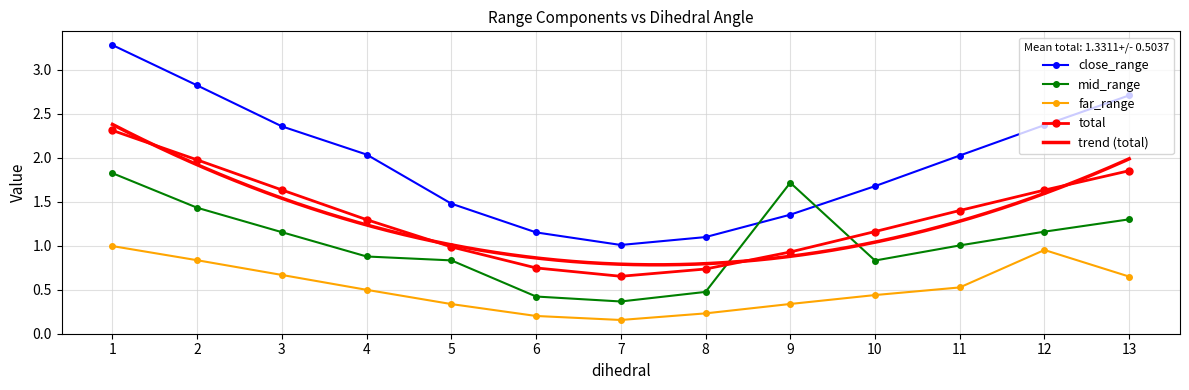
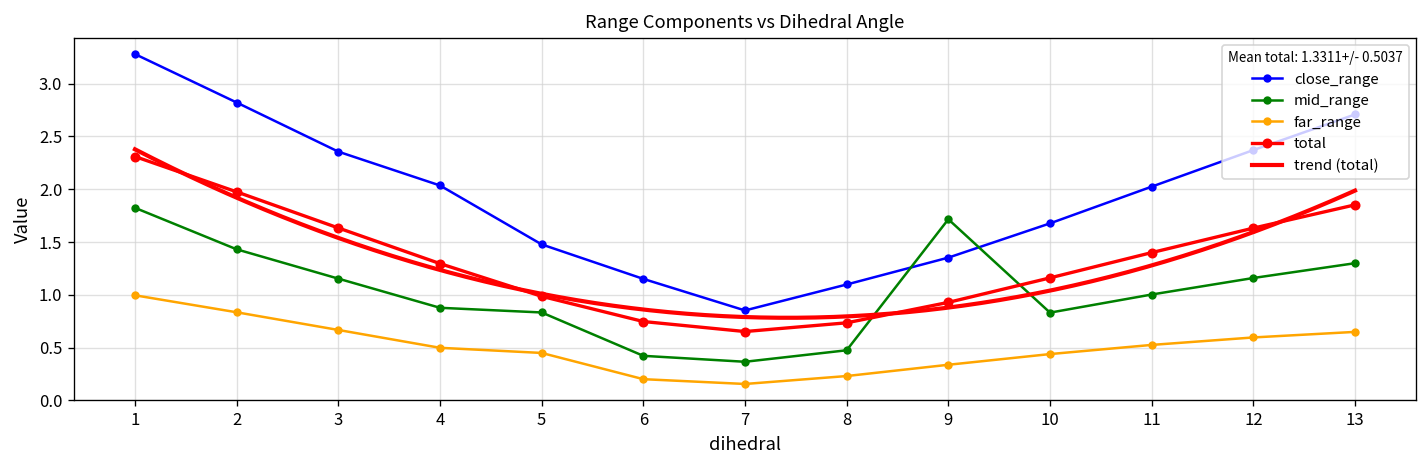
far_range, 5: 0.3 -> 0.4
close_range, 7: 1.0 -> 0.9
far_range, 12: 1.0 -> 0.6
